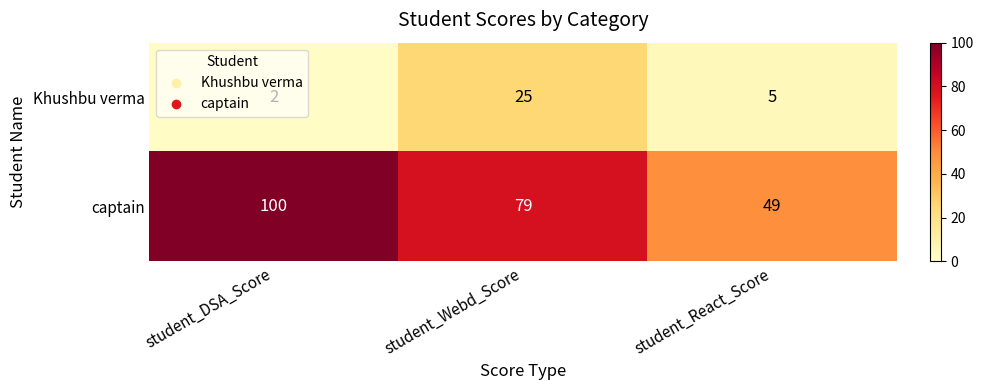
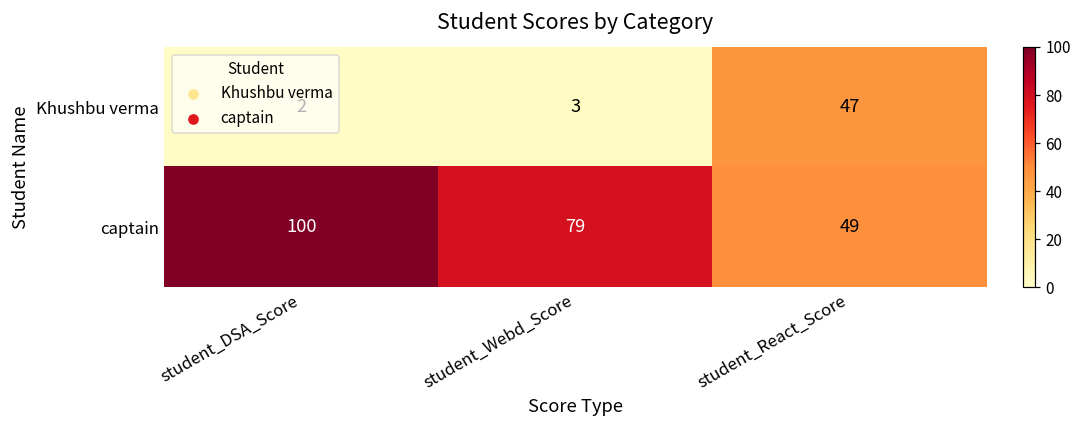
Khushbu verma, student_Webd_Score: 25 -> 3
Khushbu verma, student_React_Score: 5 -> 47
